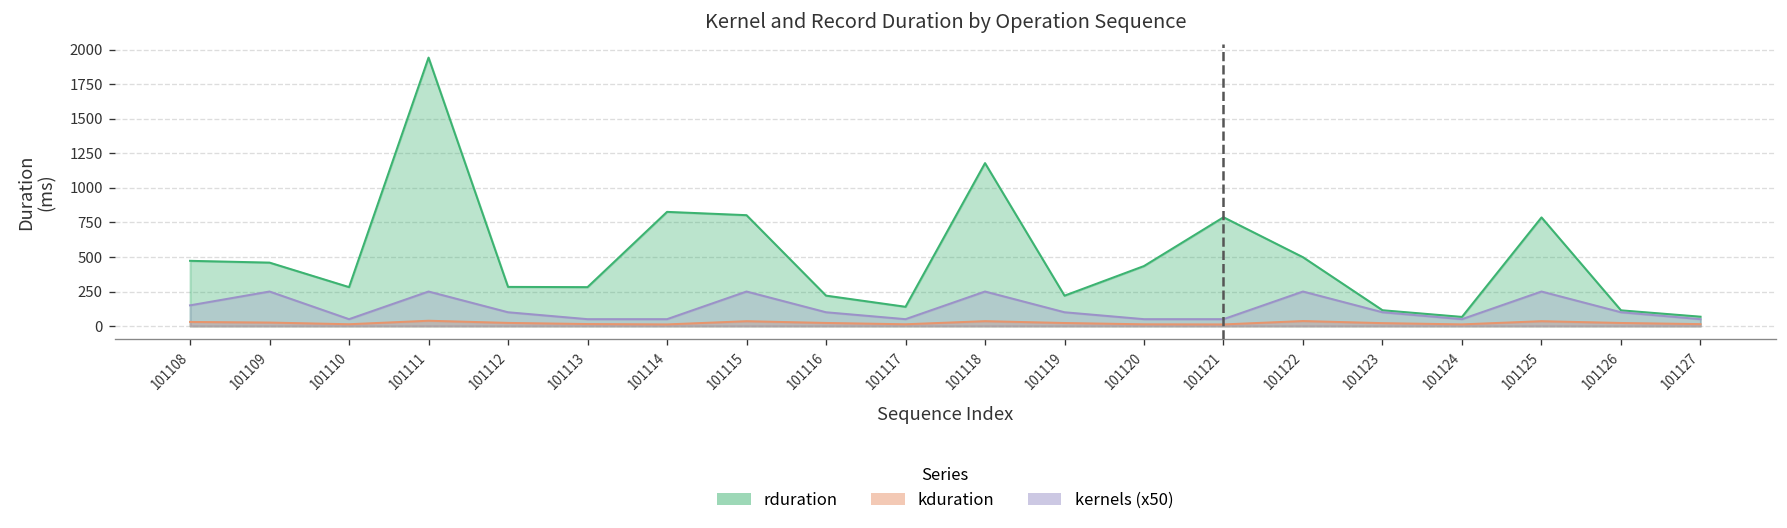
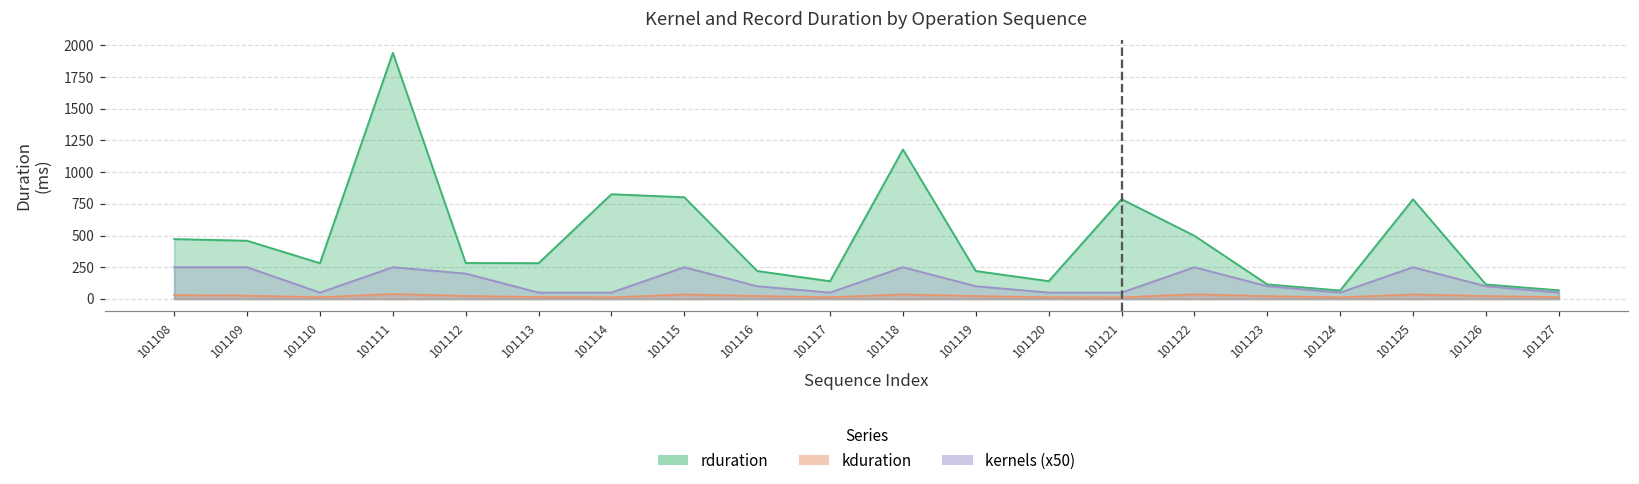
kernels (x50), 101108: 150 -> 250
kernels (x50), 101112: 100 -> 200
rduration, 101120: 430 -> 140
